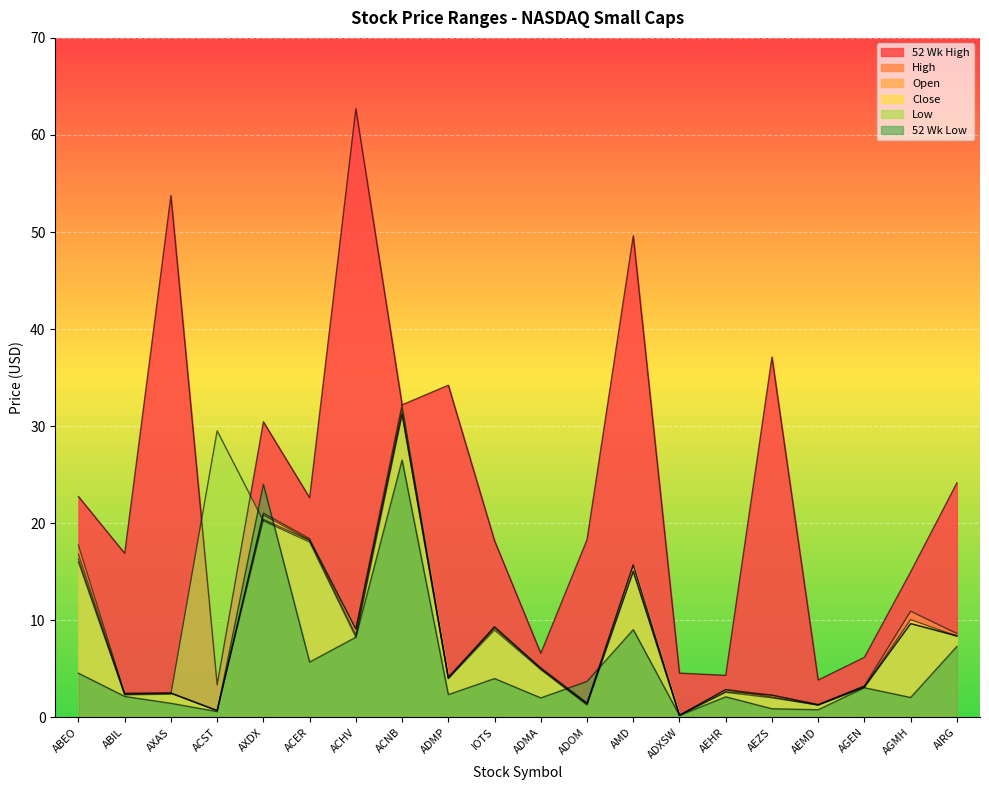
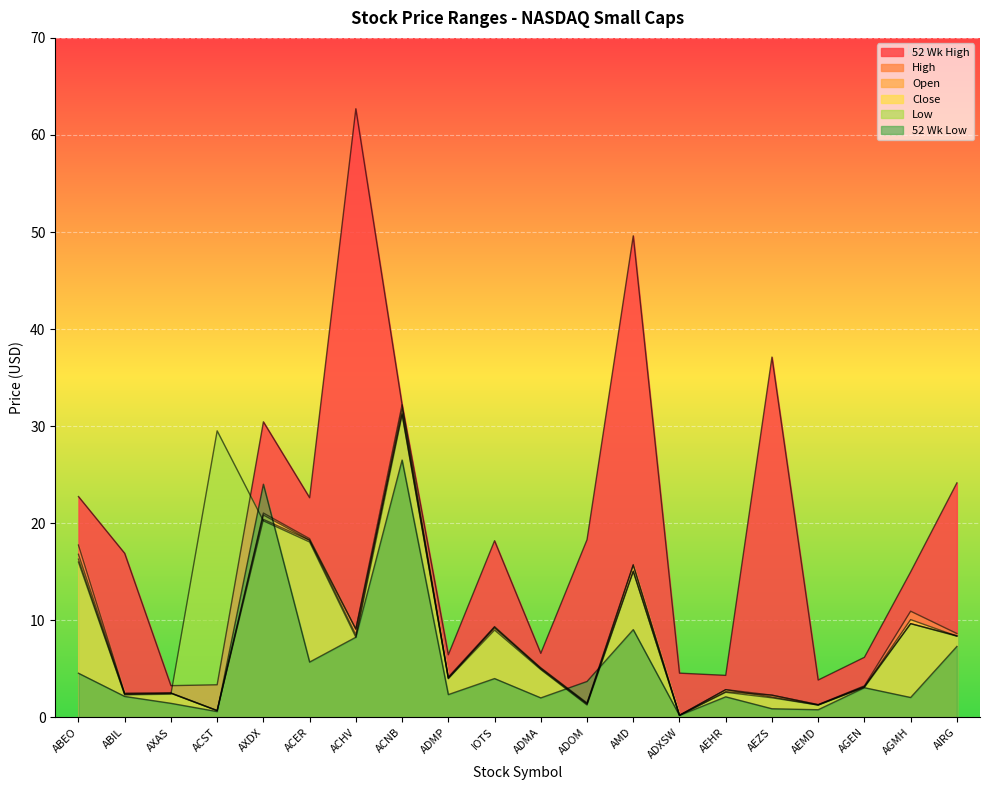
52 Wk High, AXAS: 54 -> 3
52 Wk High, ADMP: 34 -> 6
